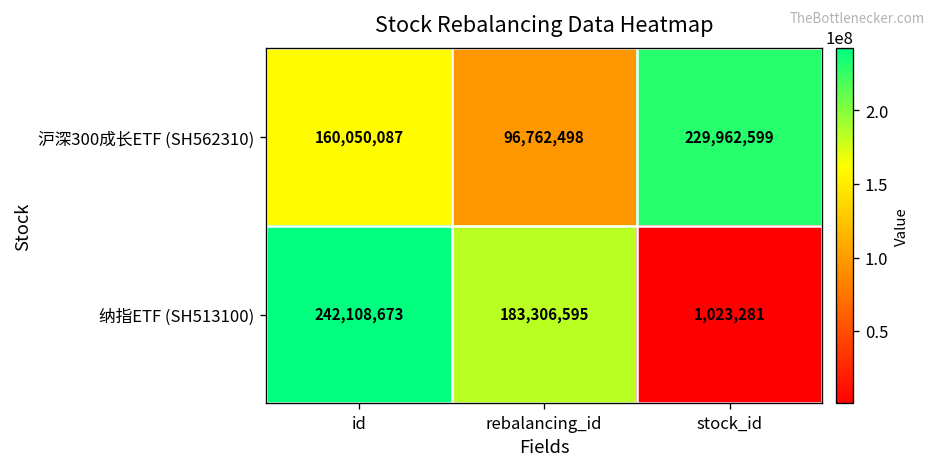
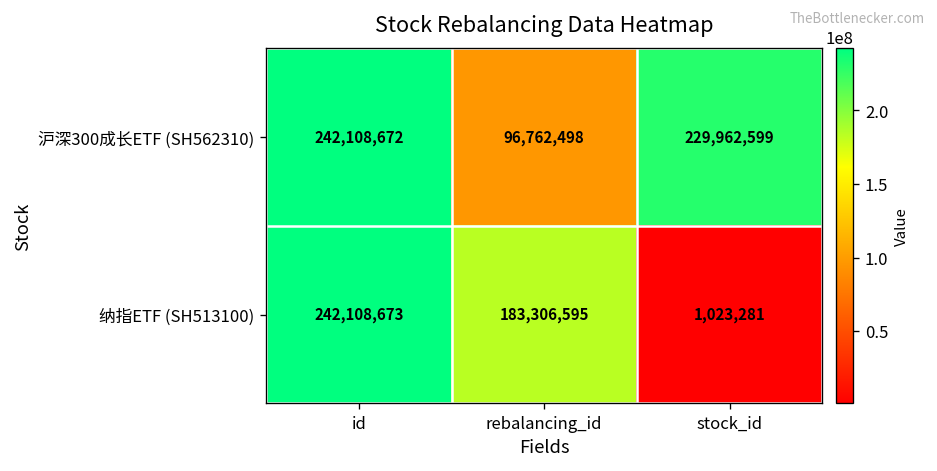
沪深300成长ETF (SH562310), id: 160,050,087 -> 242,108,672
